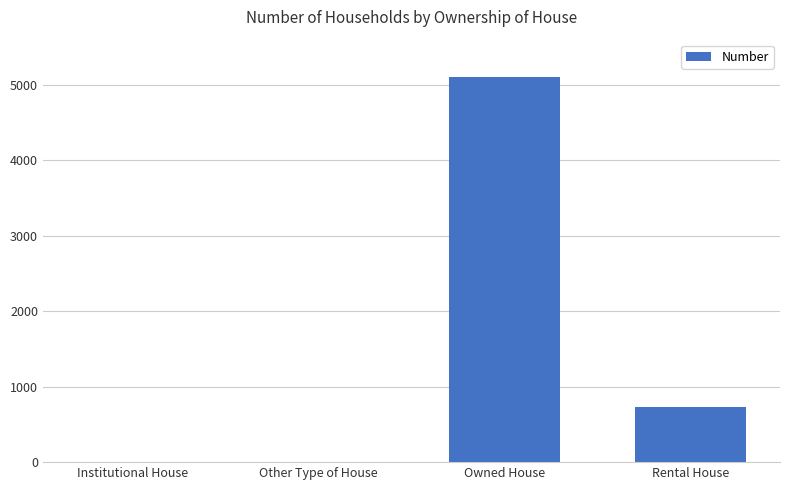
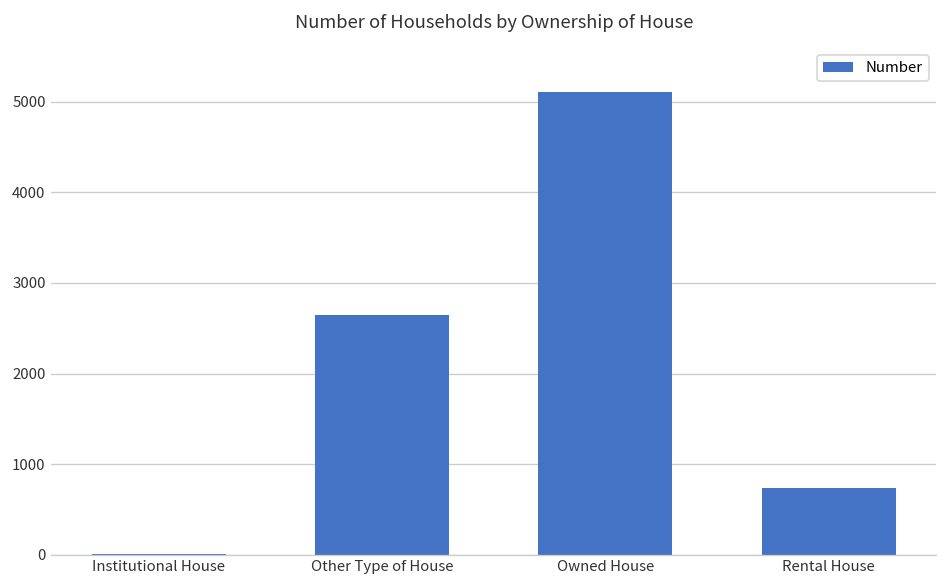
Other Type of House: 0 -> 2600
